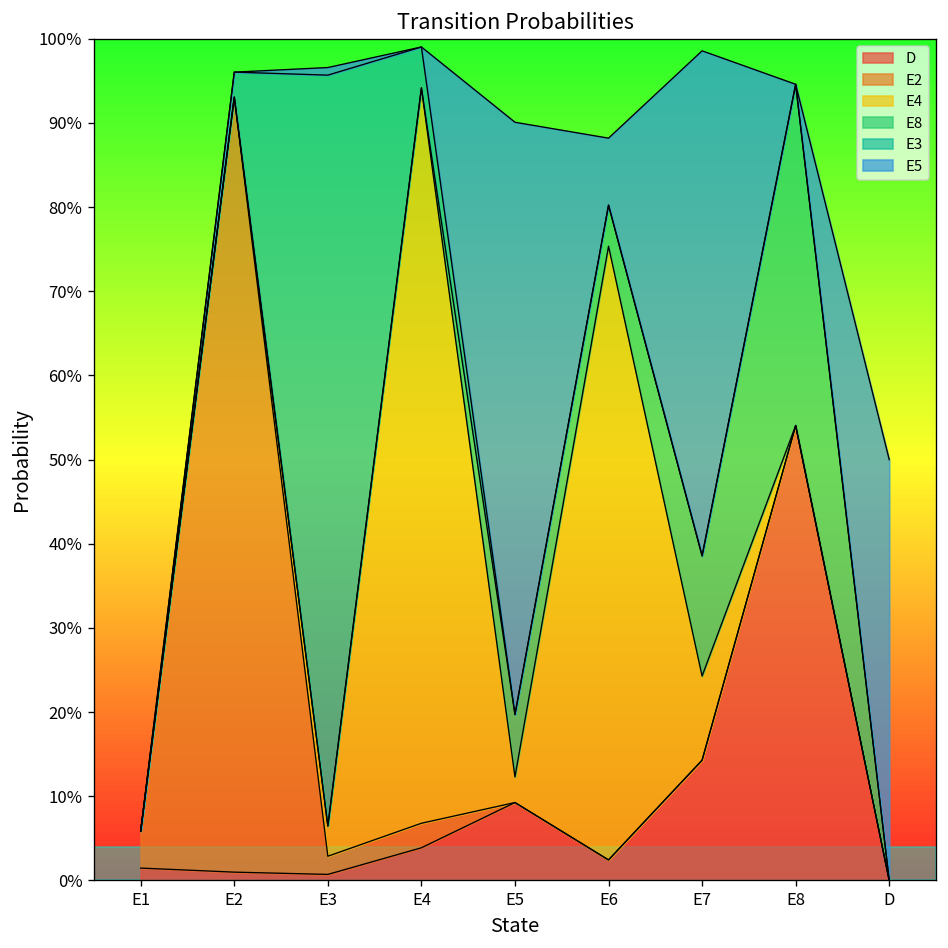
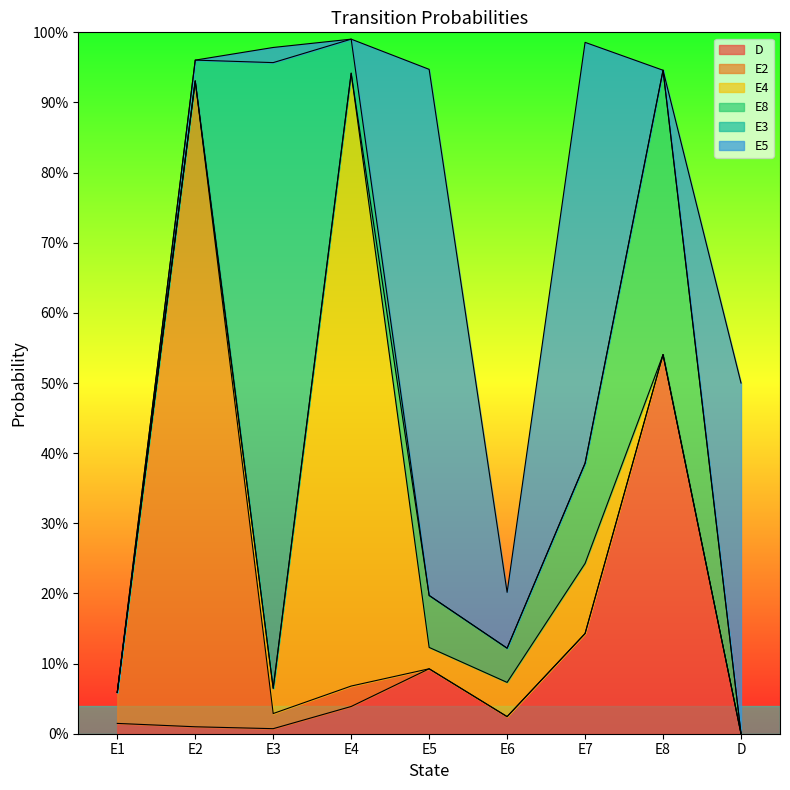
E5, E3: 1% -> 2%
E5, E5: 70% -> 75%
E4, E6: 73% -> 5%
